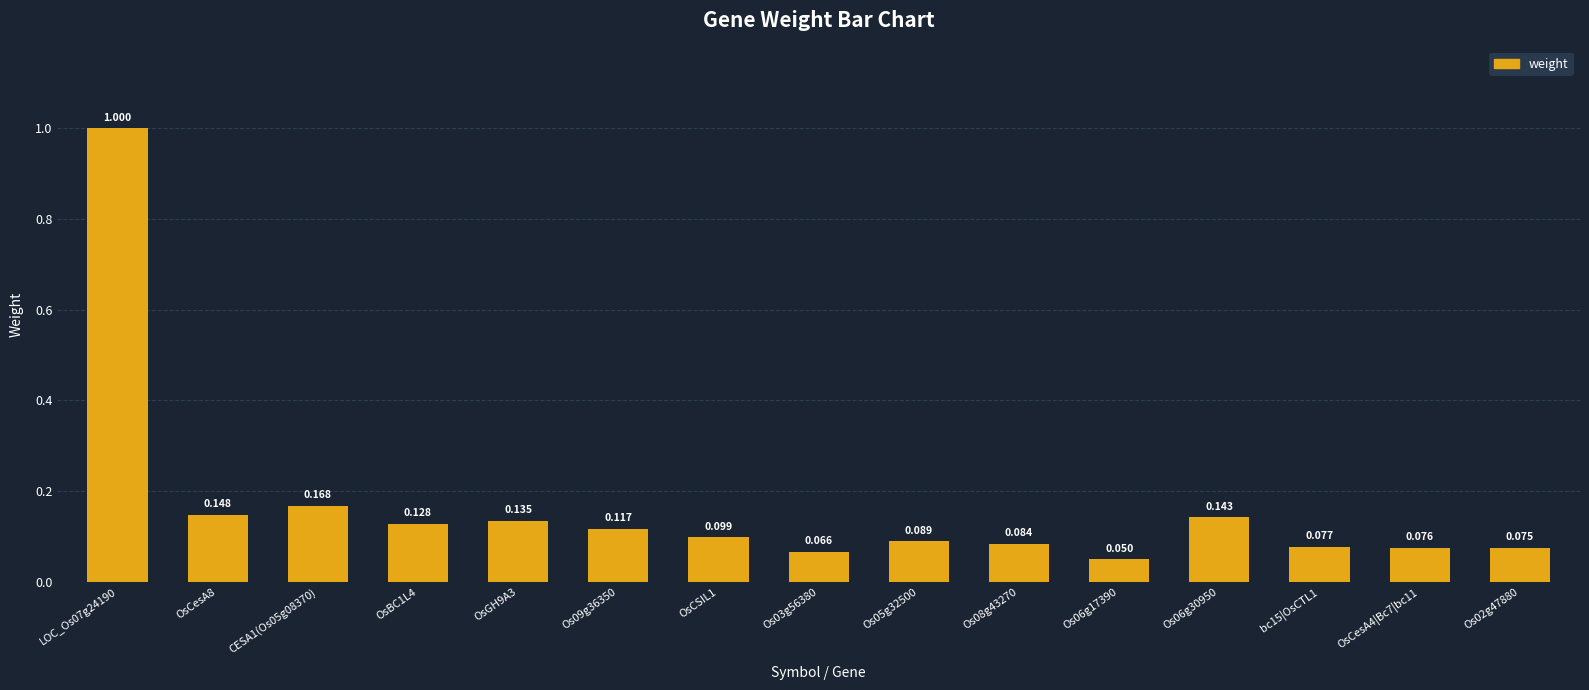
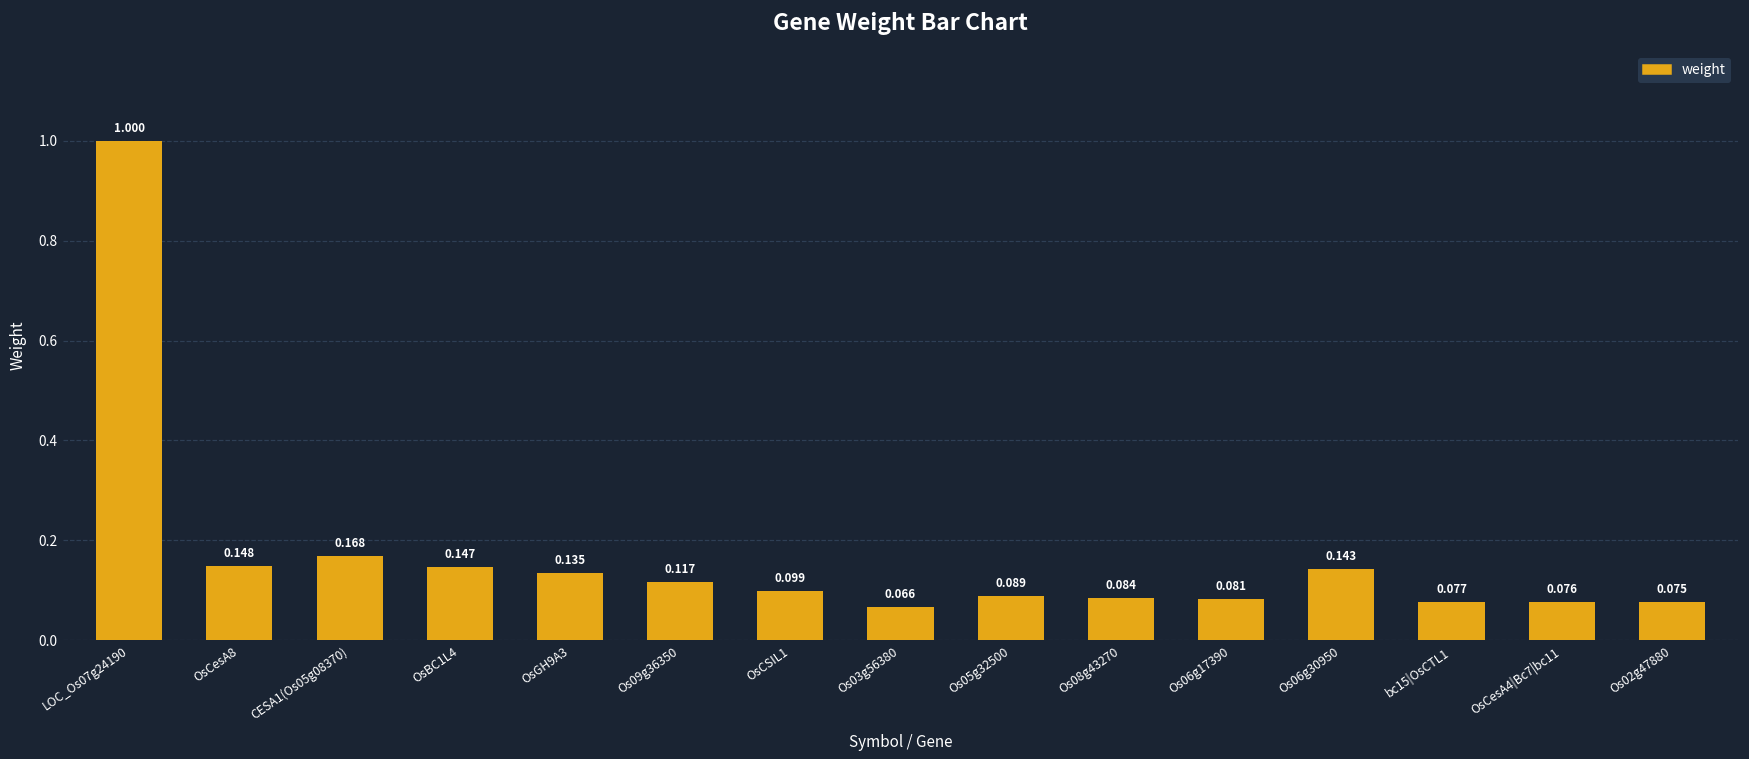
OsBC1L4: 0.128 -> 0.147
Os06g17390: 0.050 -> 0.081
